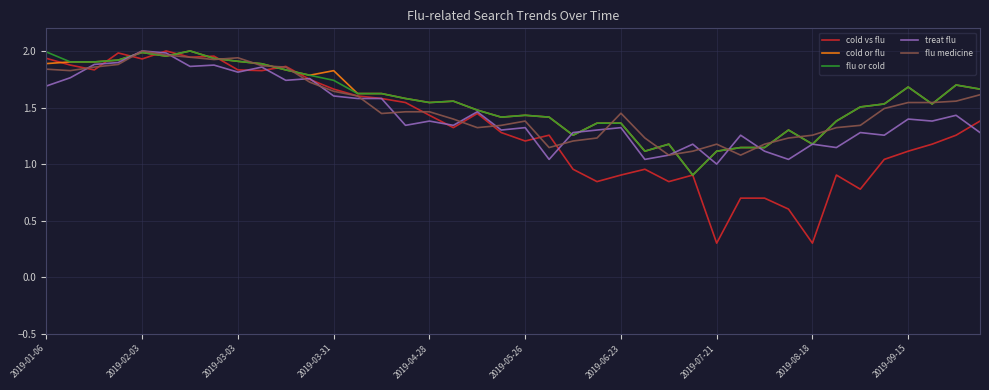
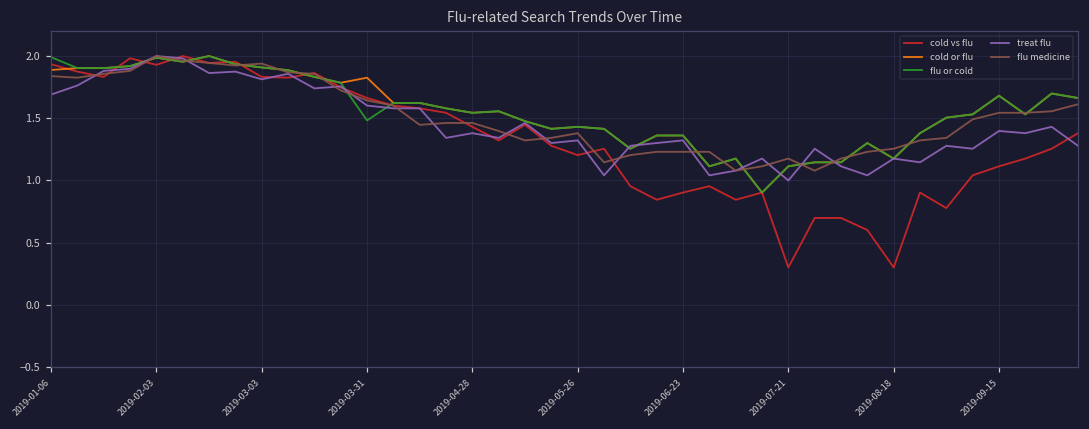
flu or cold, 2019-03-31: 1.74 -> 1.48
flu medicine, 2019-06-23: 1.45 -> 1.23
